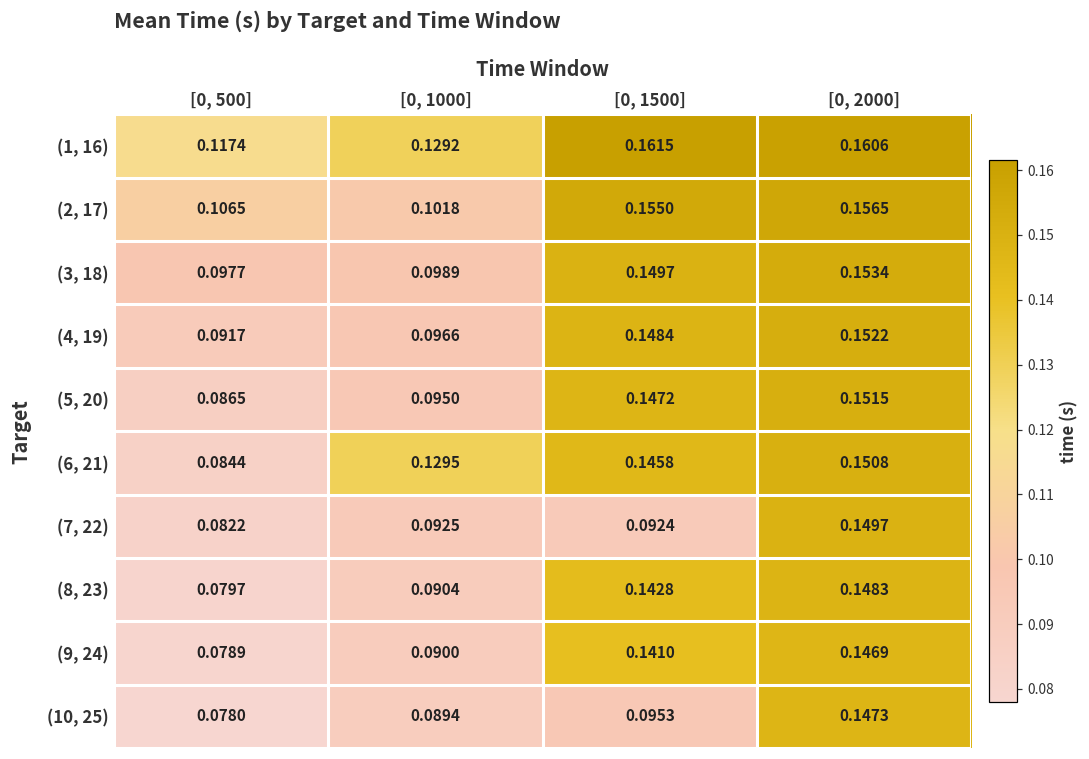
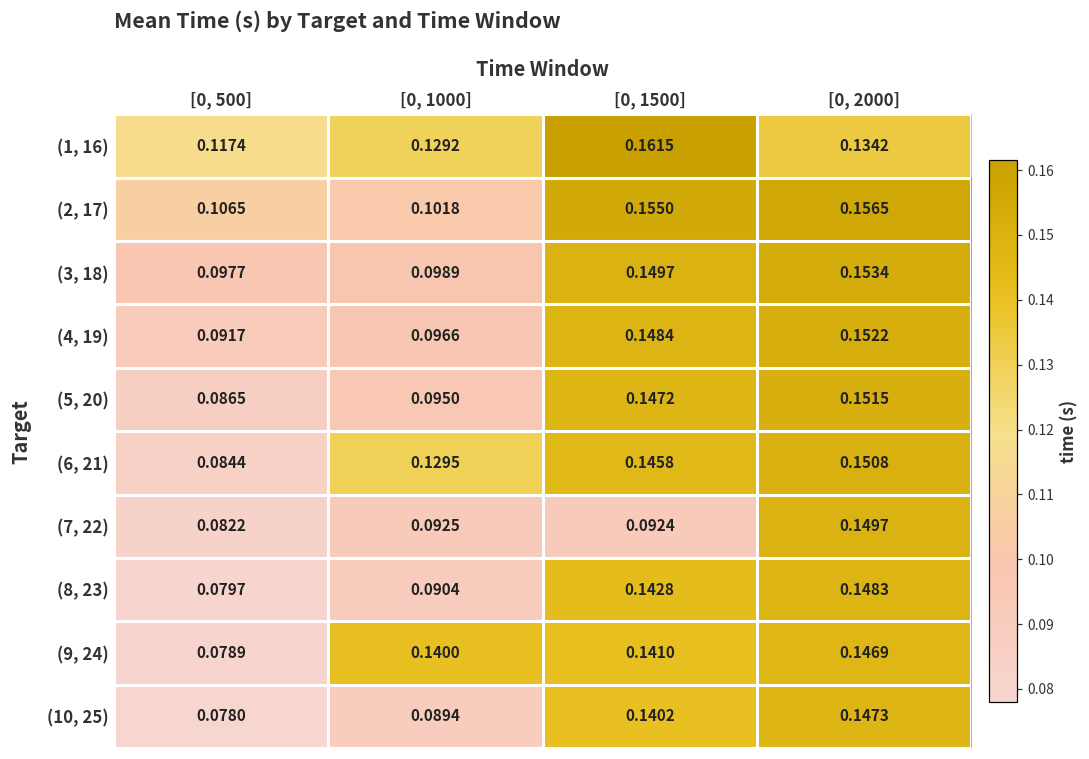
(1, 16), [0, 2000]: 0.1606 -> 0.1342
(9, 24), [0, 1000]: 0.0900 -> 0.1400
(10, 25), [0, 1500]: 0.0953 -> 0.1402
